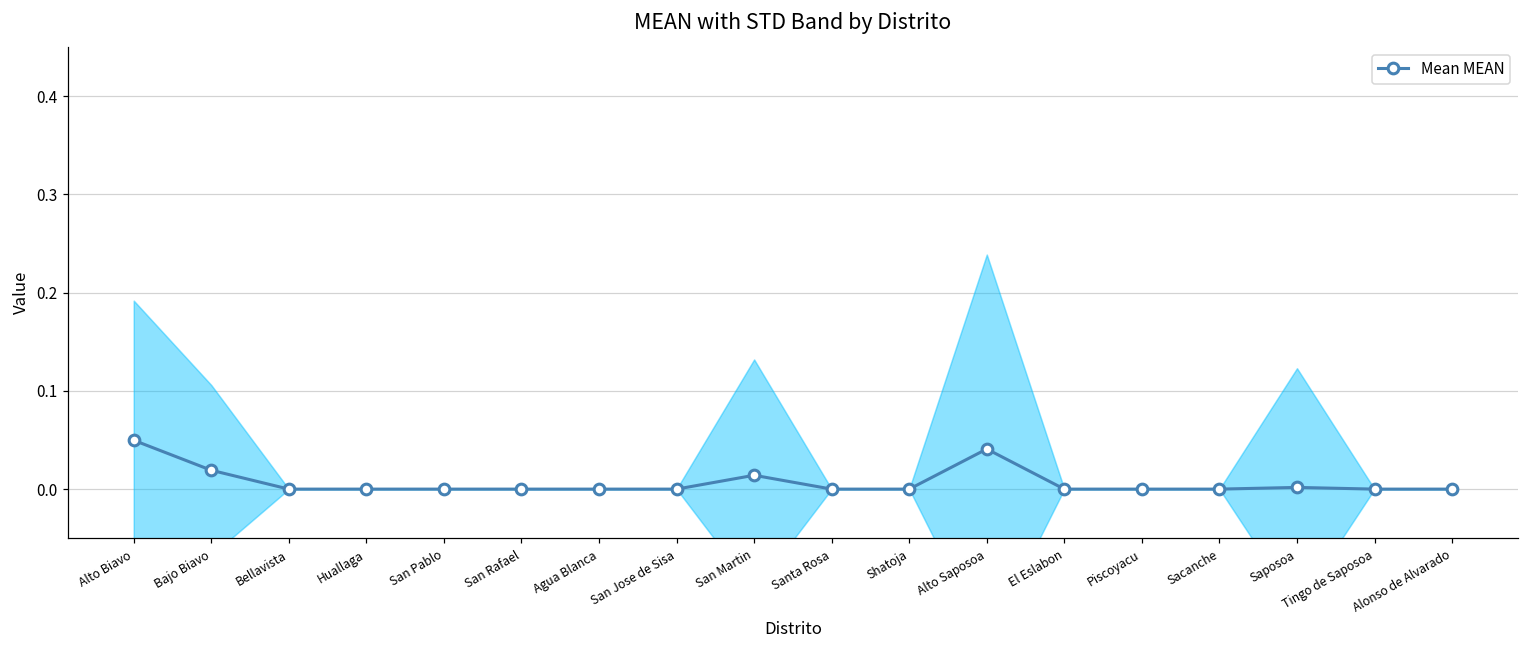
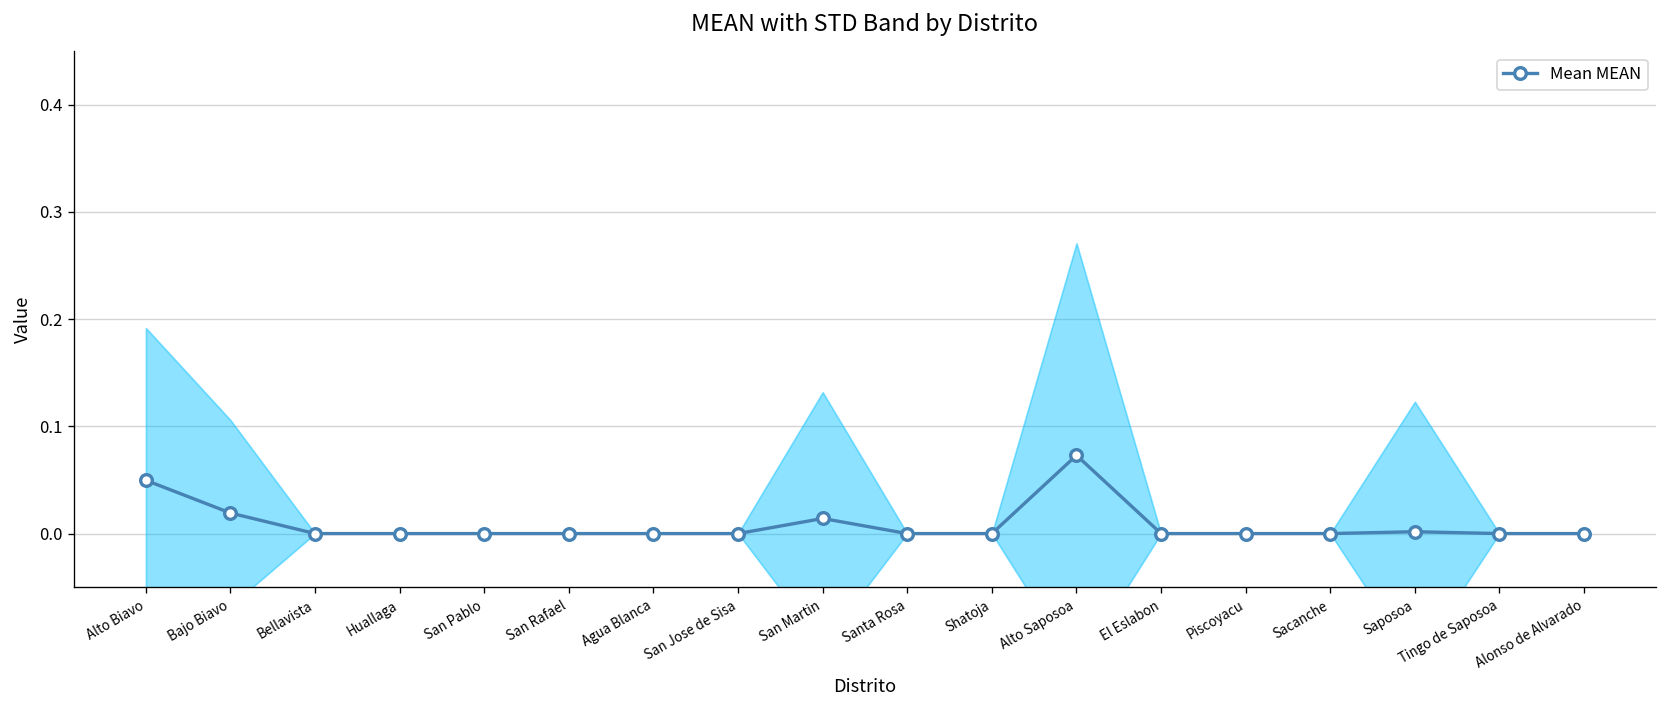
Mean MEAN, Alto Saposoa: 0.04 -> 0.07
